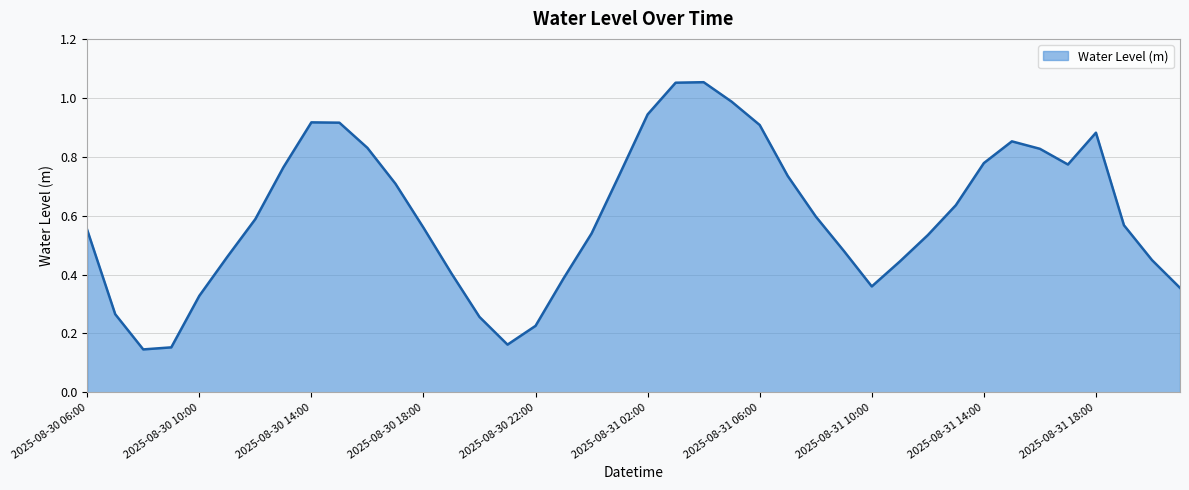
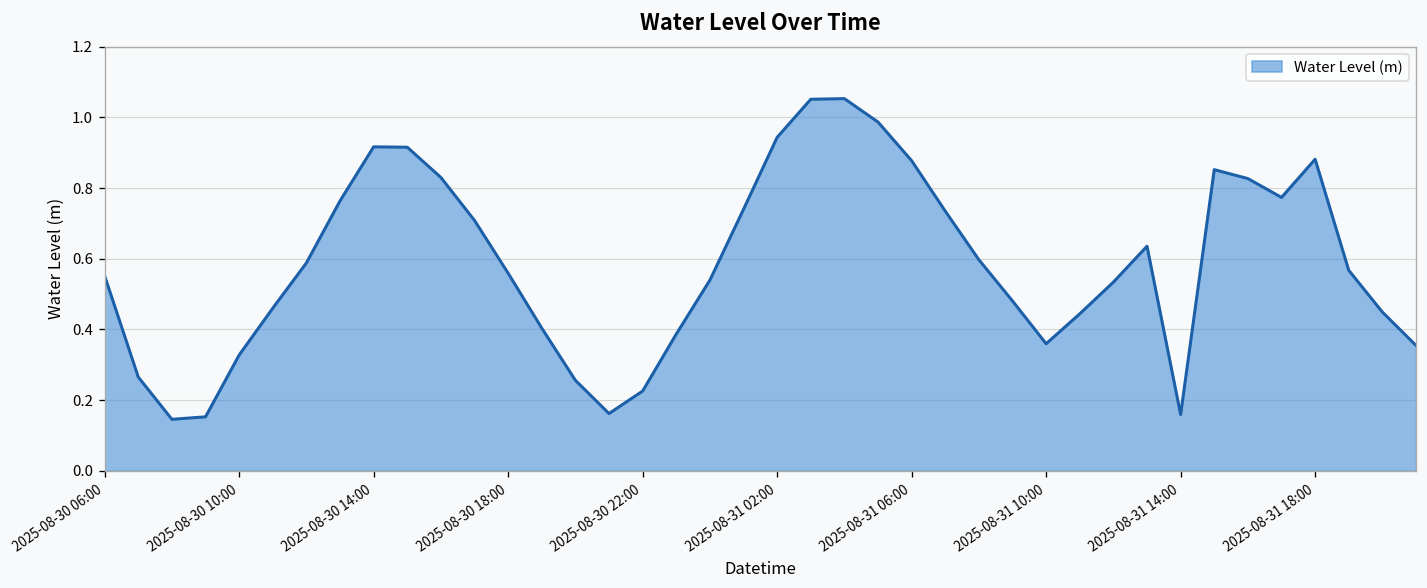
2025-08-31 06:00: 0.91 -> 0.88
2025-08-31 14:00: 0.78 -> 0.16
